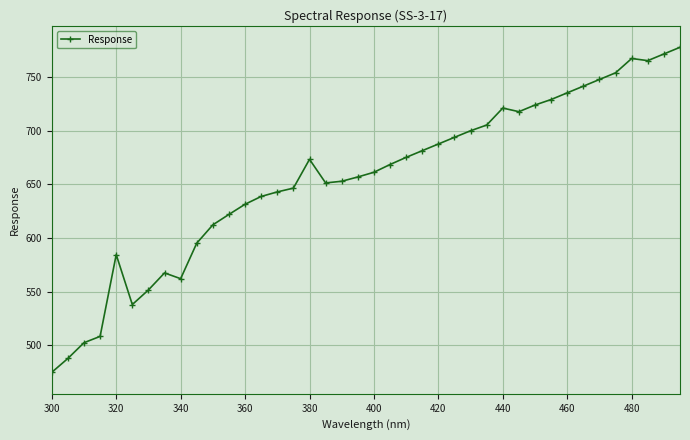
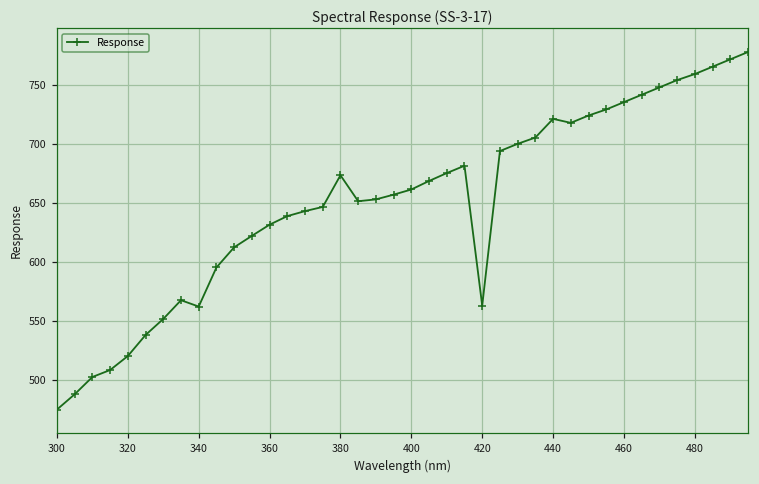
320: 584 -> 520
420: 688 -> 563
480: 767 -> 759
